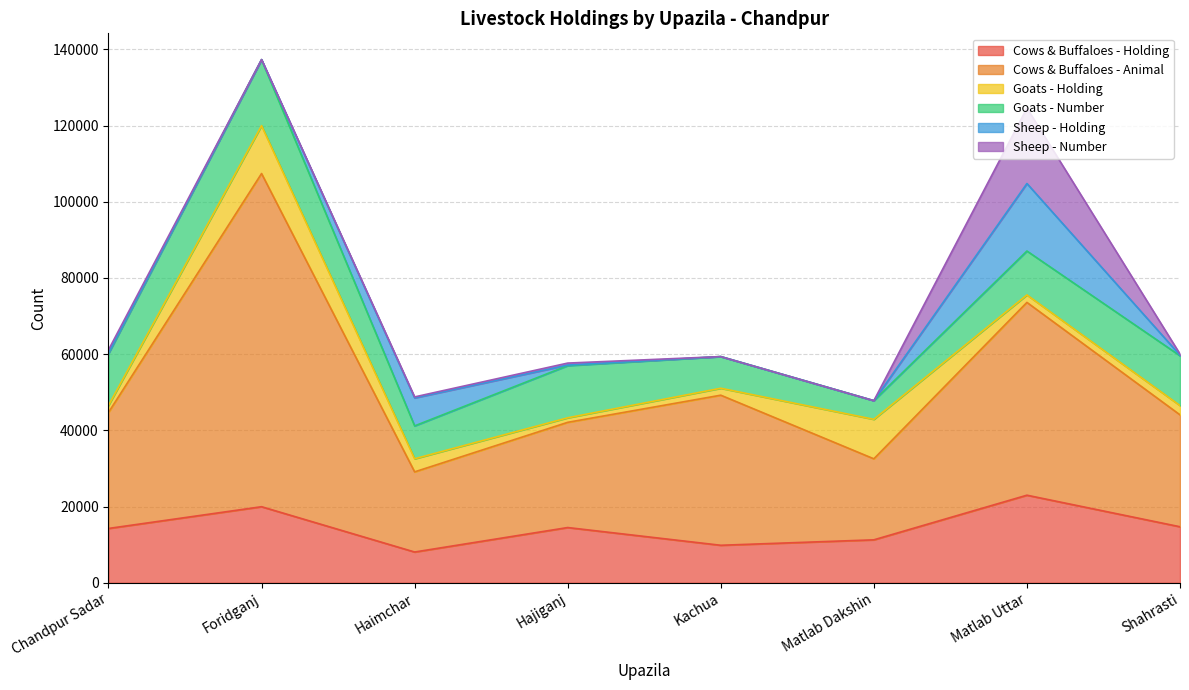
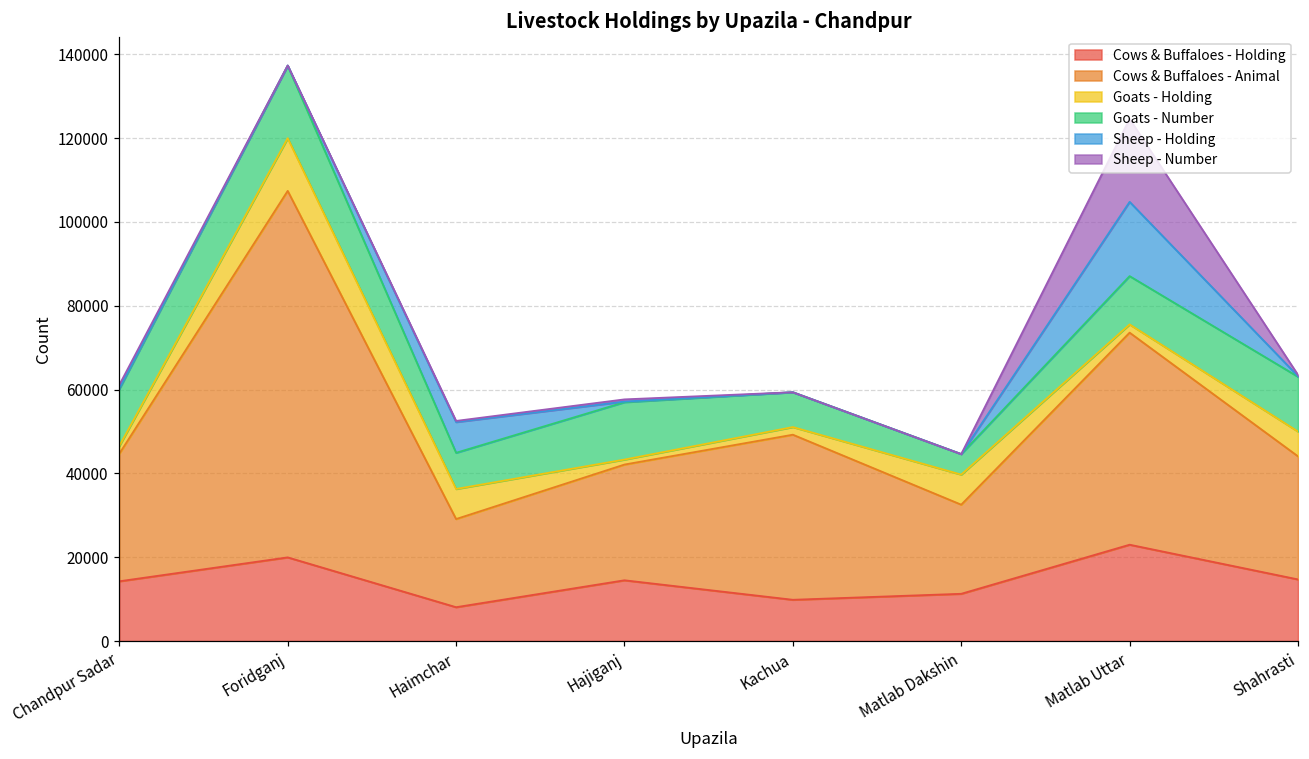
Goats - Holding, Haimchar: 3000 -> 7000
Goats - Holding, Matlab Dakshin: 10000 -> 7000
Goats - Holding, Shahrasti: 2000 -> 6000
